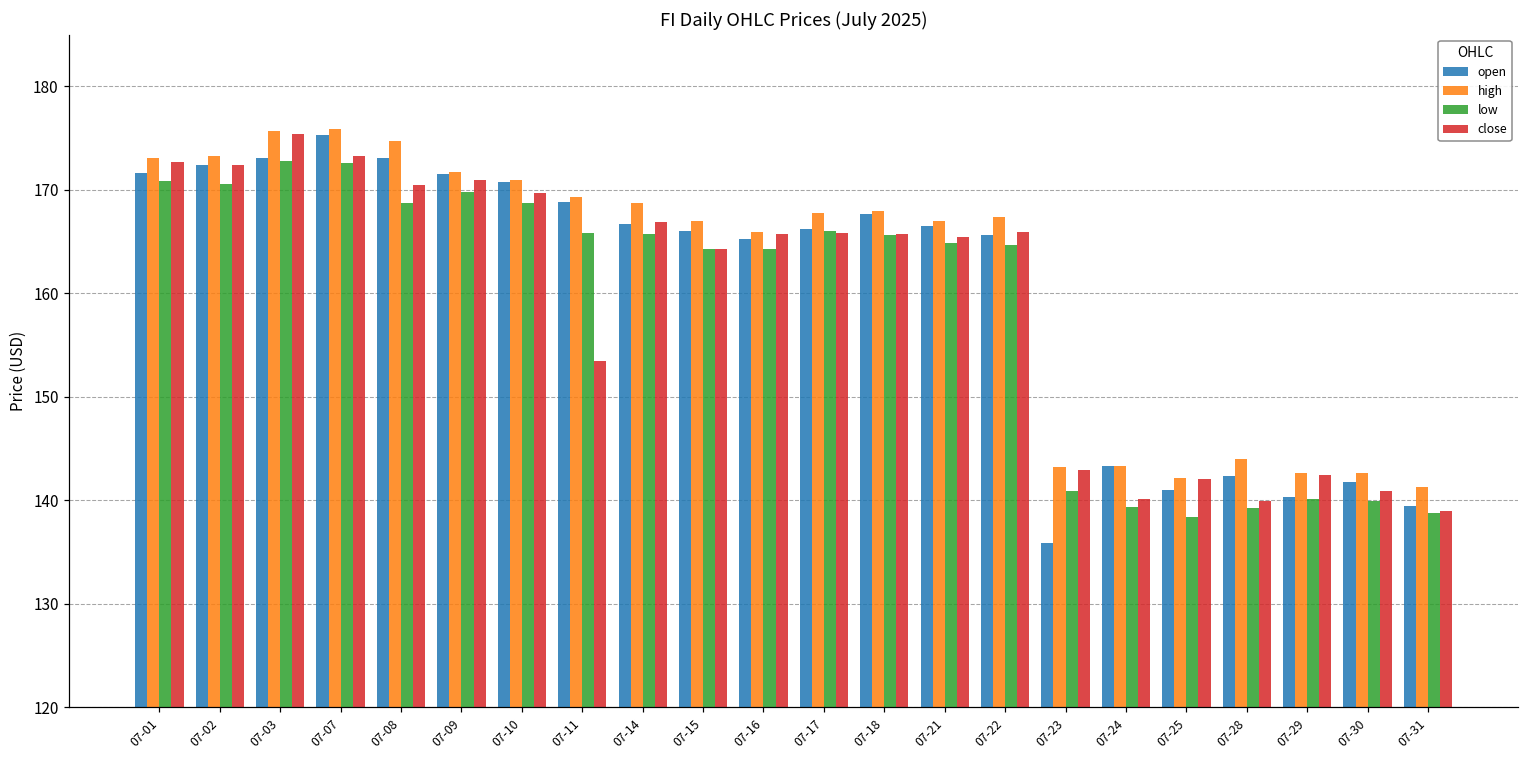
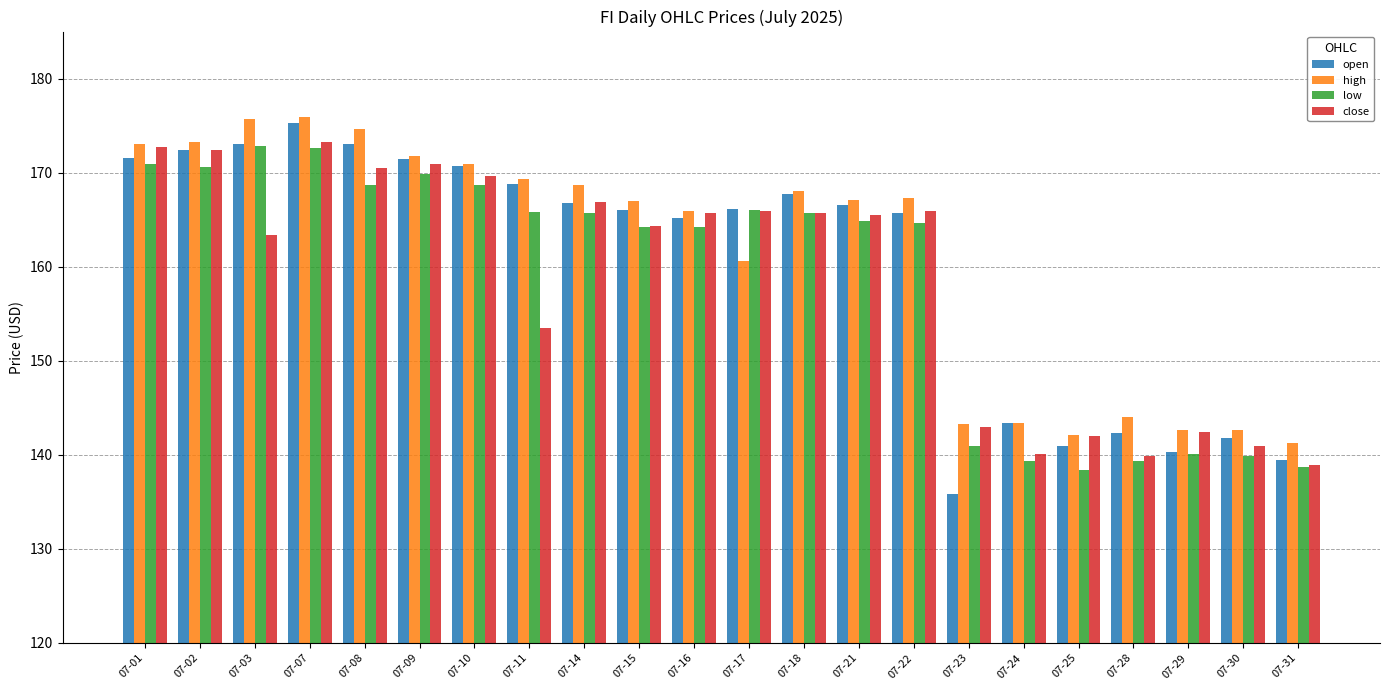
close, 07-03: 175 -> 163
high, 07-17: 168 -> 161
